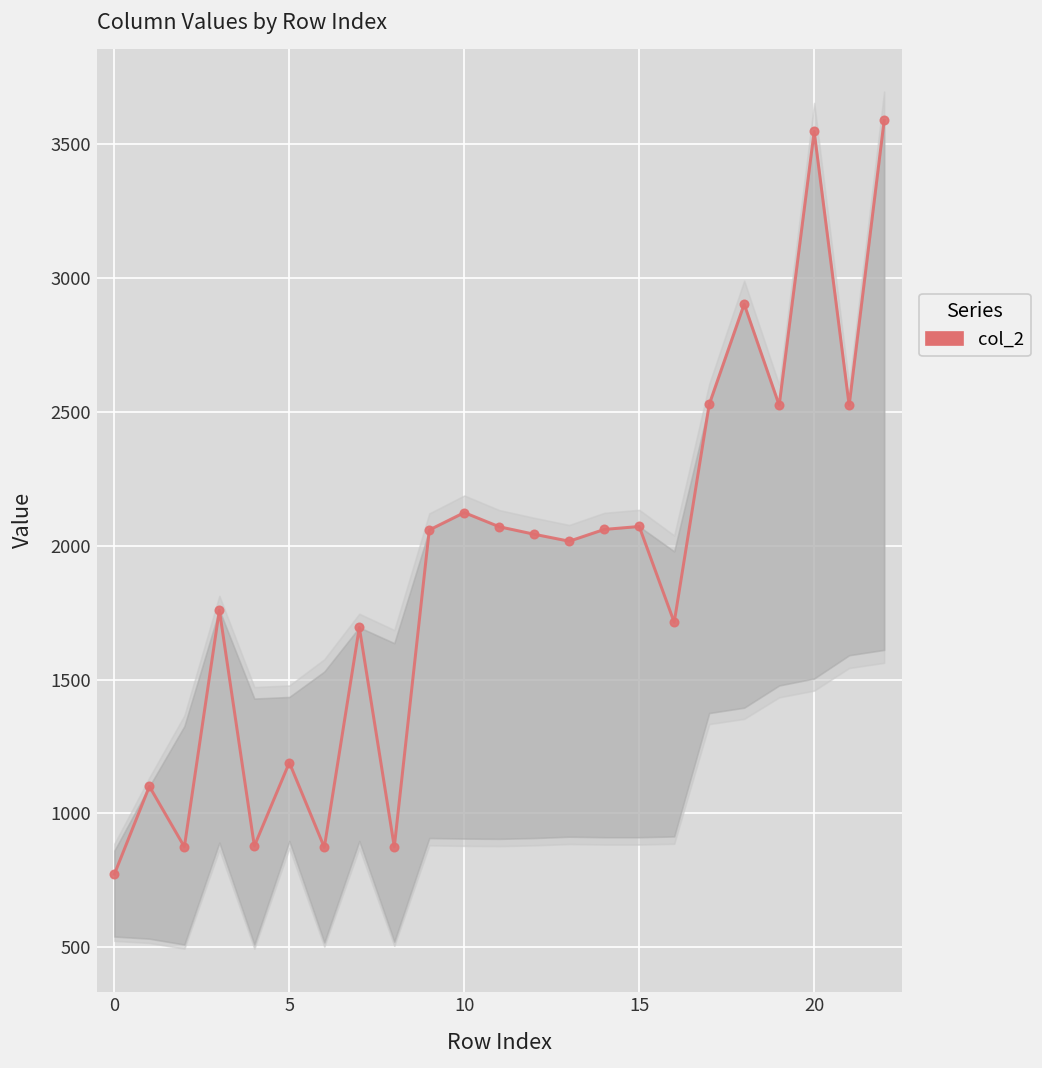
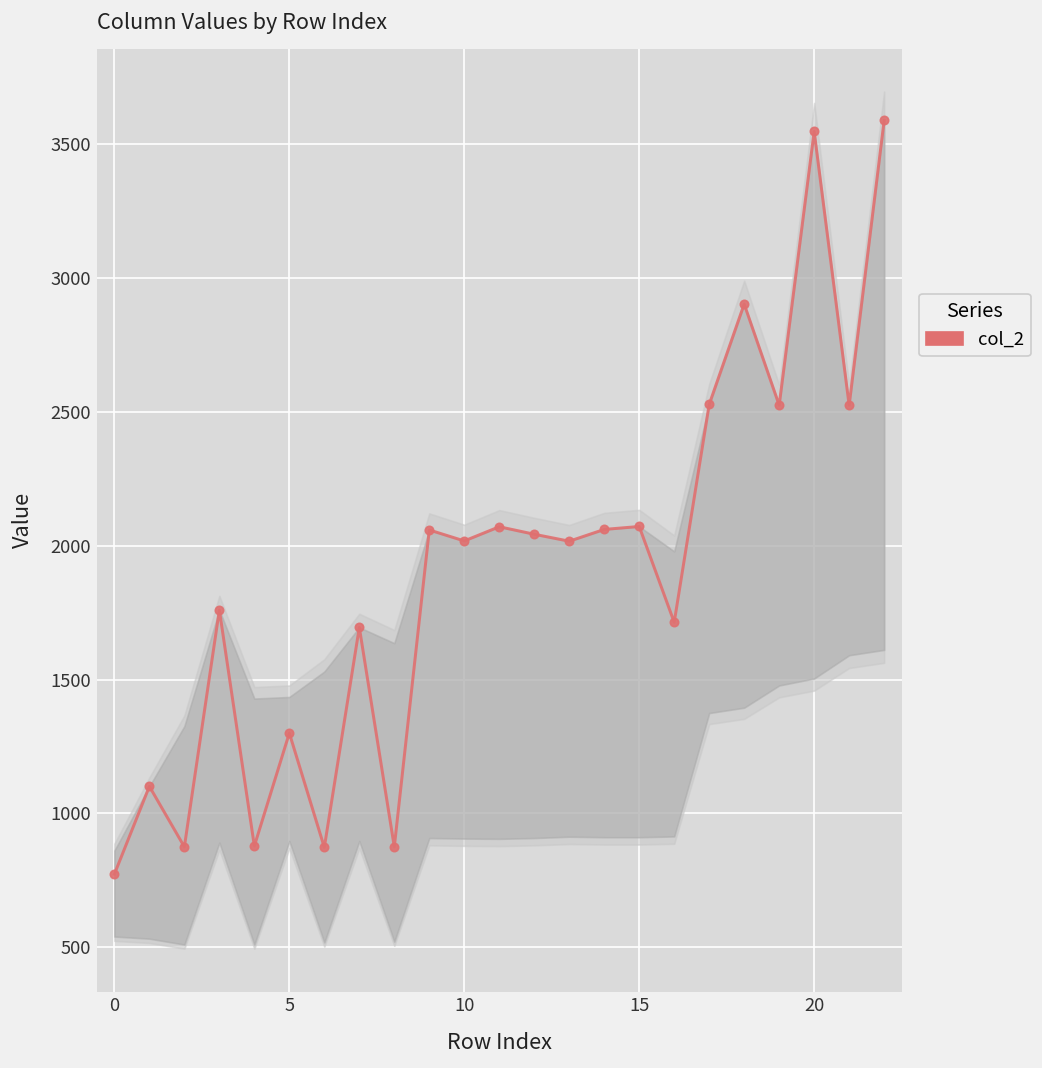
col_2, 5: 1190 -> 1300
col_2, 10: 2120 -> 2020
